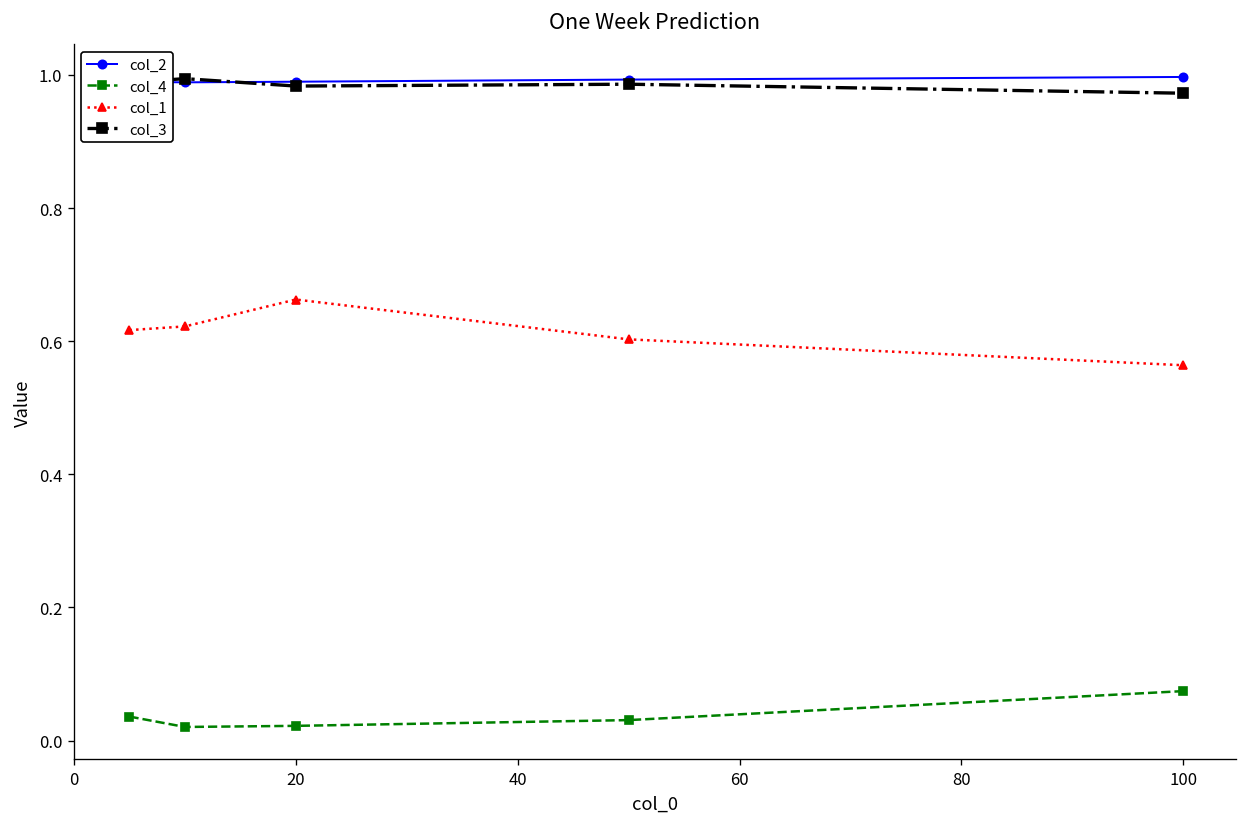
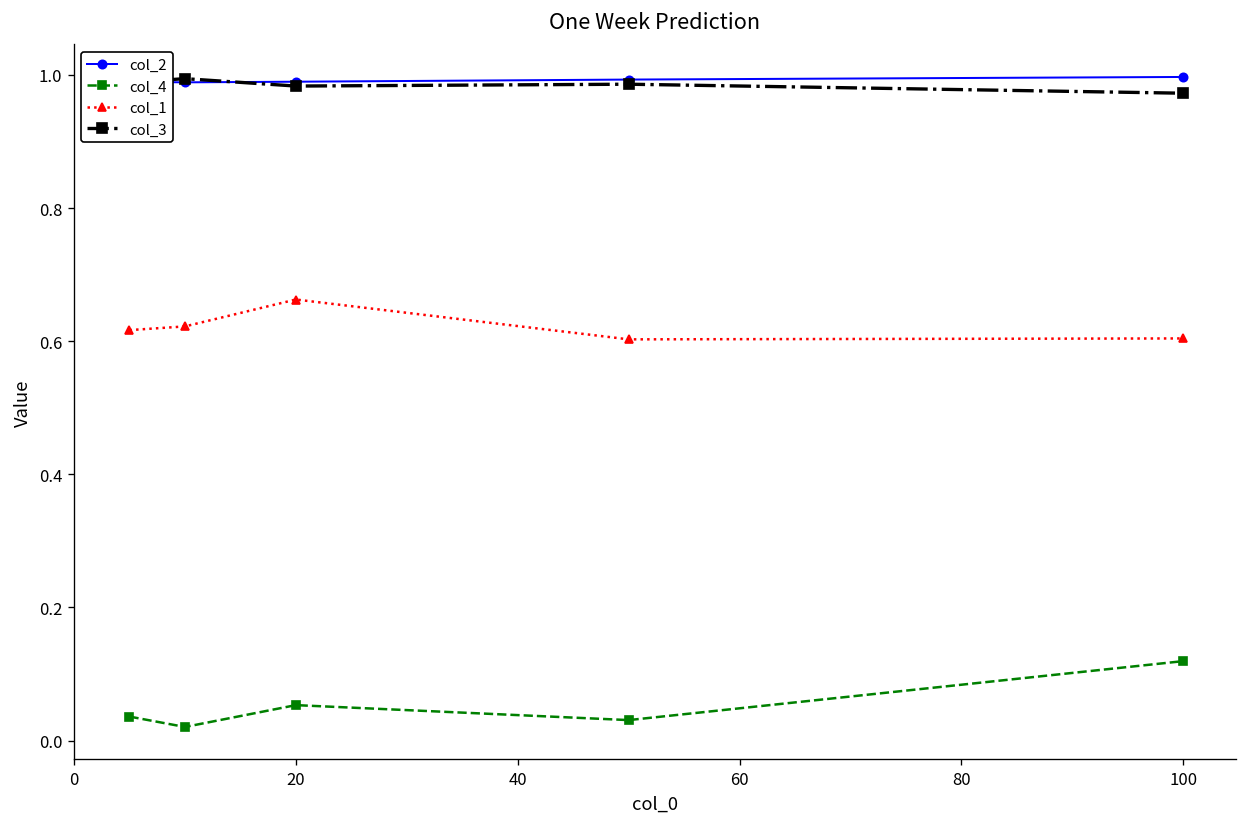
col_4, 20: 0.02 -> 0.05
col_4, 100: 0.07 -> 0.12
col_1, 100: 0.56 -> 0.60
